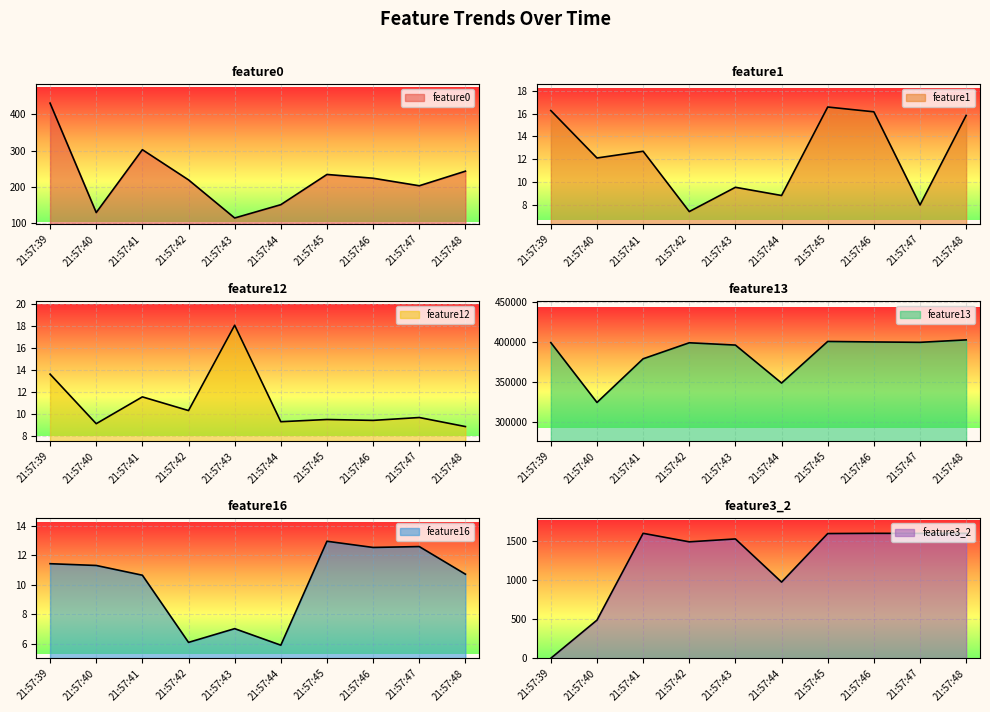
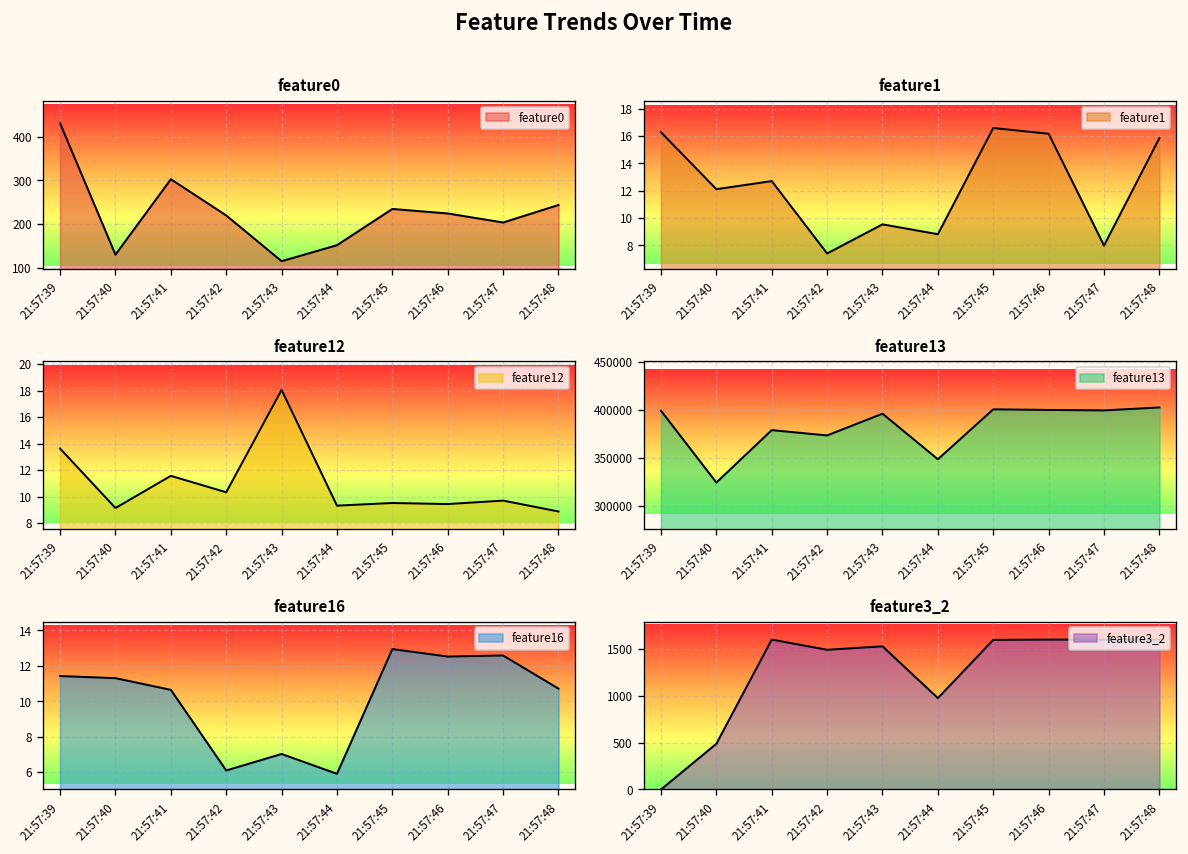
feature13, 21:57:42: 400000 -> 370000
